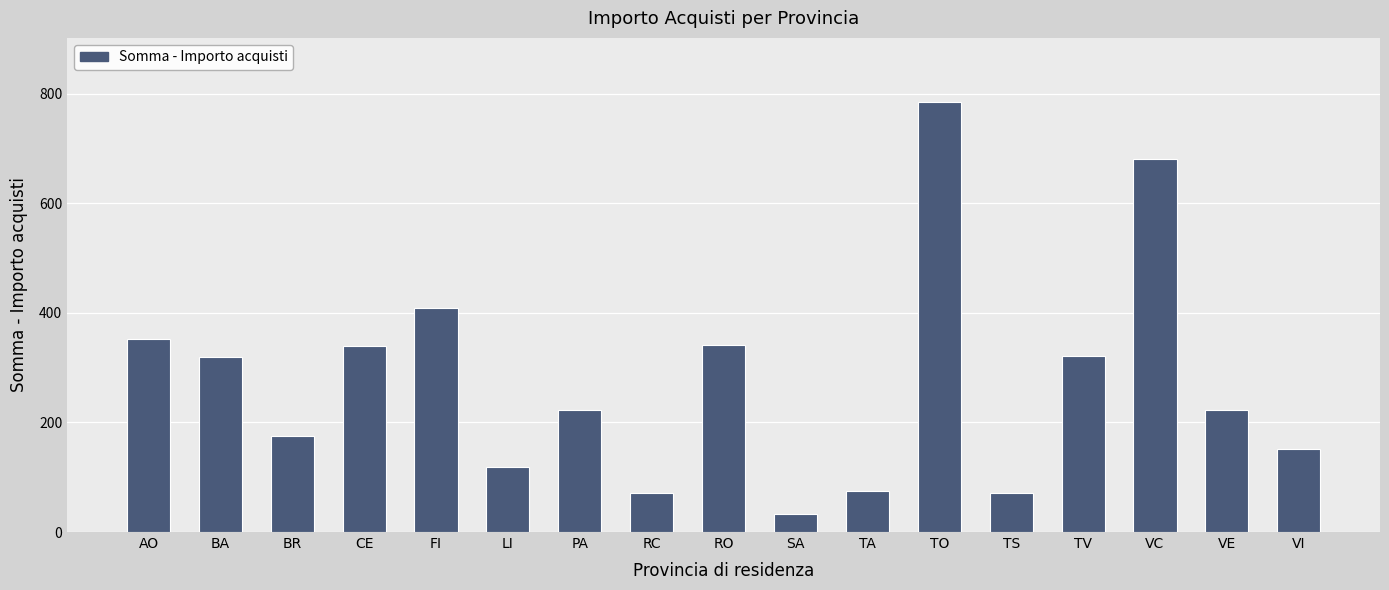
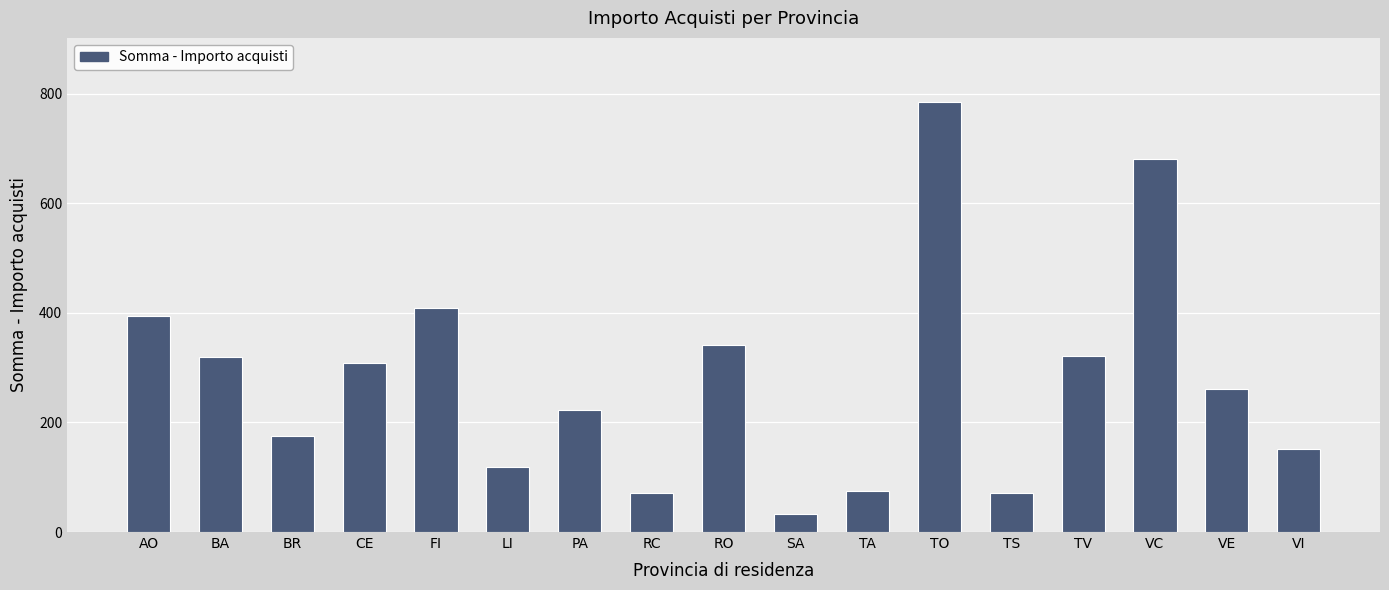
AO: 350 -> 390
CE: 340 -> 310
VE: 220 -> 260
